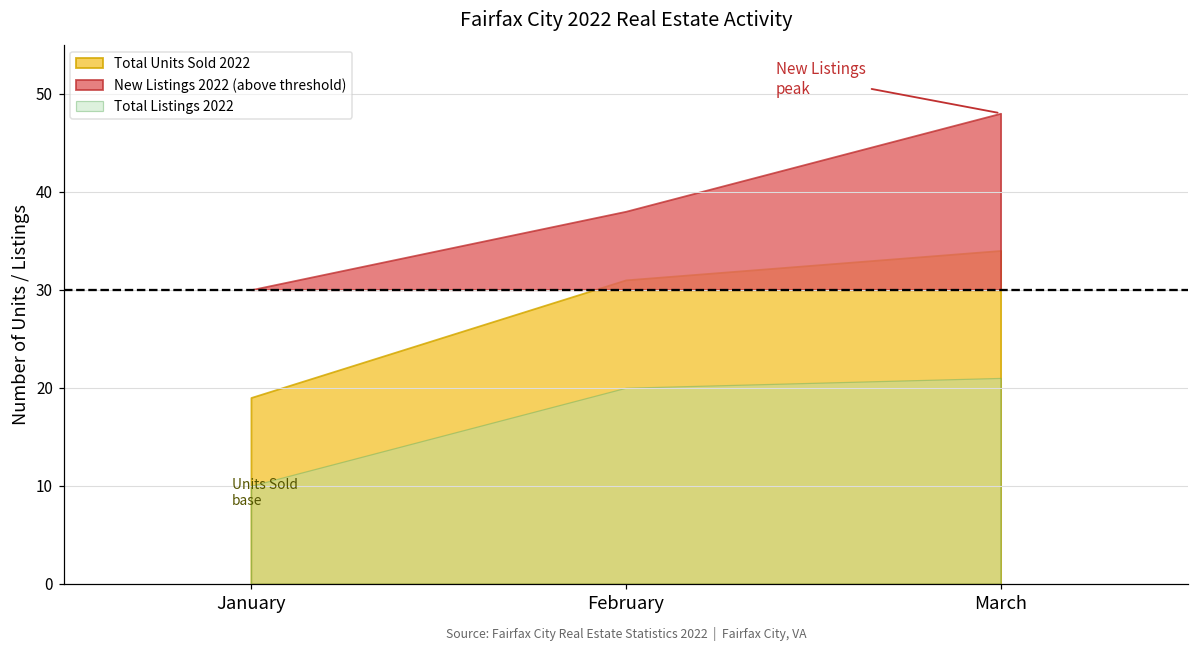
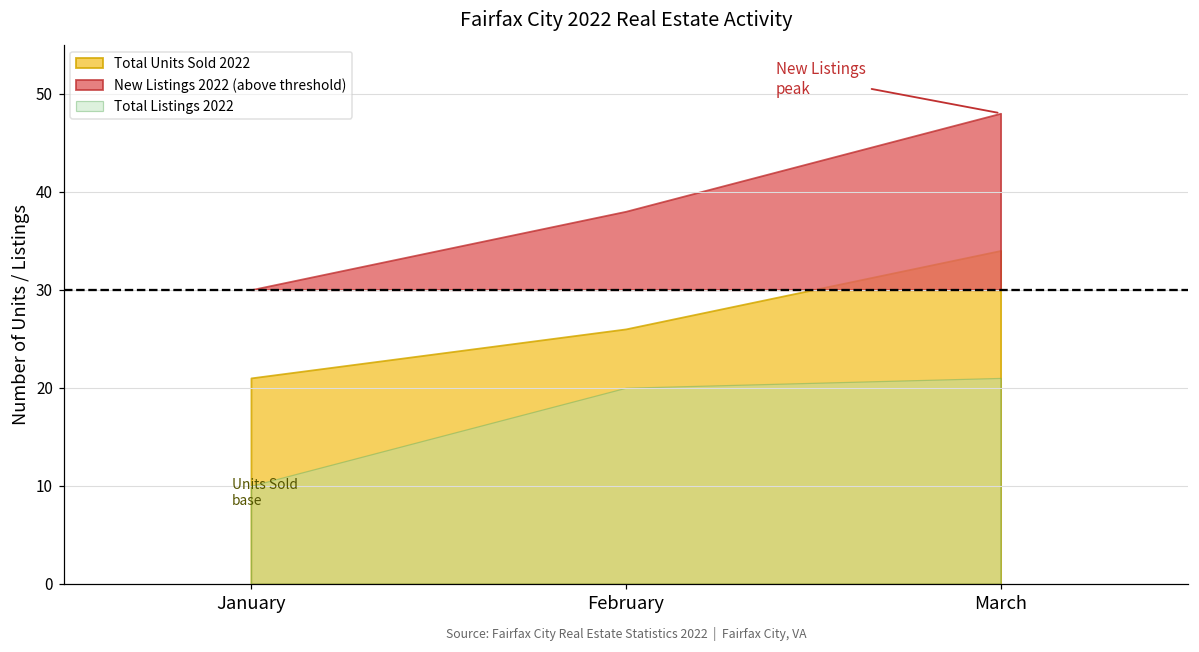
Total Units Sold 2022, January: 19 -> 21
Total Units Sold 2022, February: 31 -> 26
